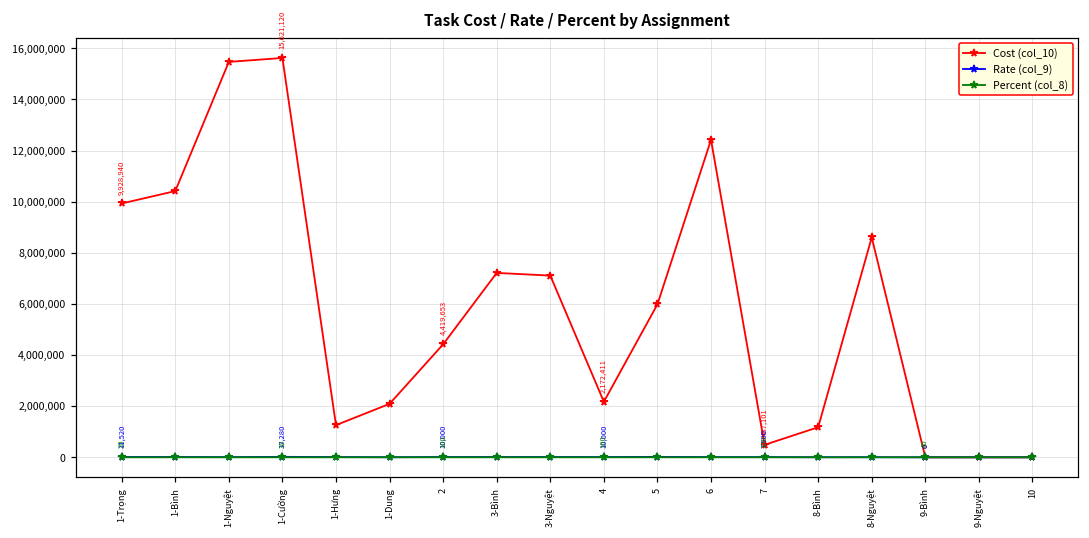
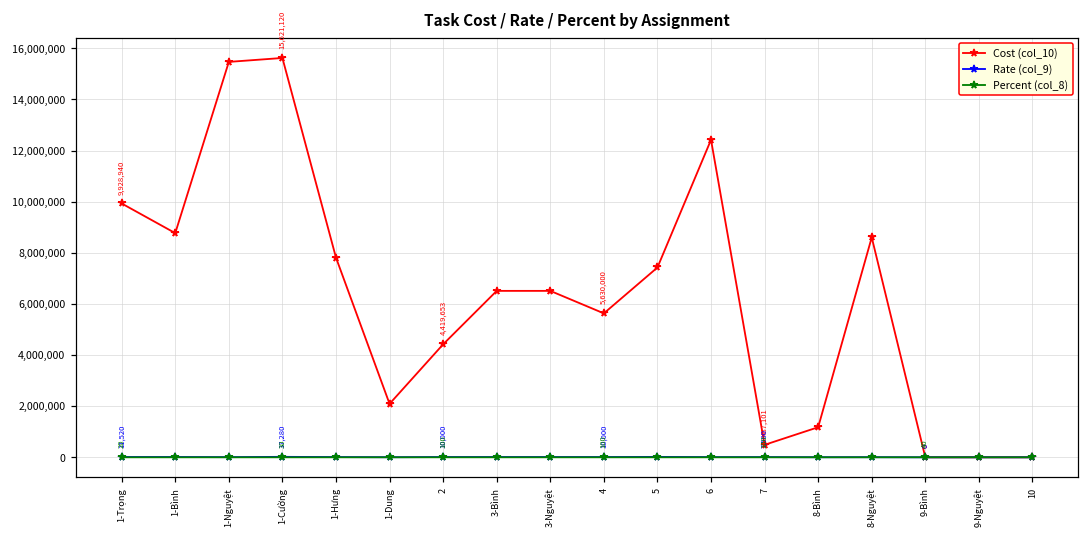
Cost (col_10), 1-Bình: 10,400,000 -> 8,800,000
Cost (col_10), 1-Hưng: 1,300,000 -> 7,800,000
Cost (col_10), 3-Bình: 7,200,000 -> 6,500,000
Cost (col_10), 3-Nguyệt: 7,100,000 -> 6,500,000
Cost (col_10), 4: 2,172,411 -> 5,630,000
Cost (col_10), 5: 6,000,000 -> 7,400,000
